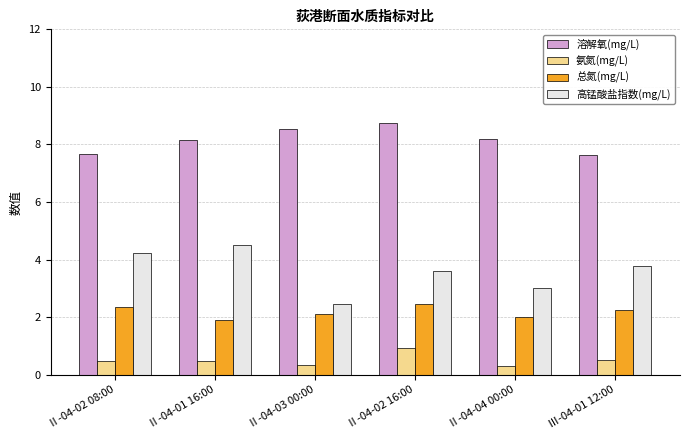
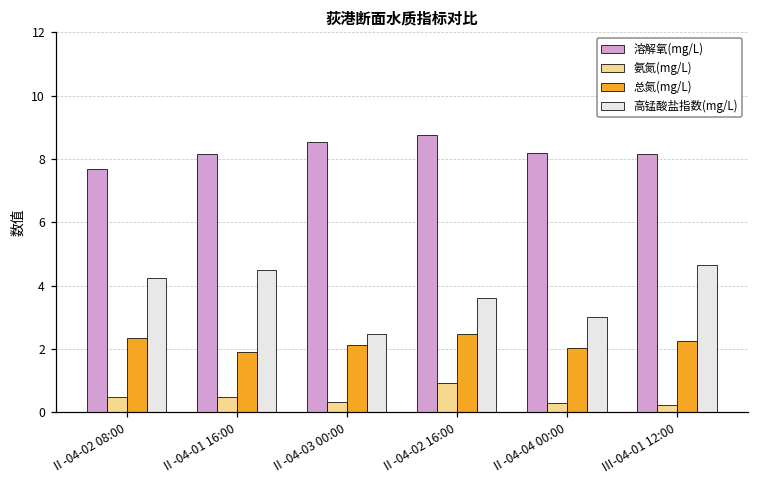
溶解氧(mg/L), Ⅲ-04-01 12:00: 7.7 -> 8.2
氨氮(mg/L), Ⅲ-04-01 12:00: 0.5 -> 0.2
高锰酸盐指数(mg/L), Ⅲ-04-01 12:00: 3.8 -> 4.7
